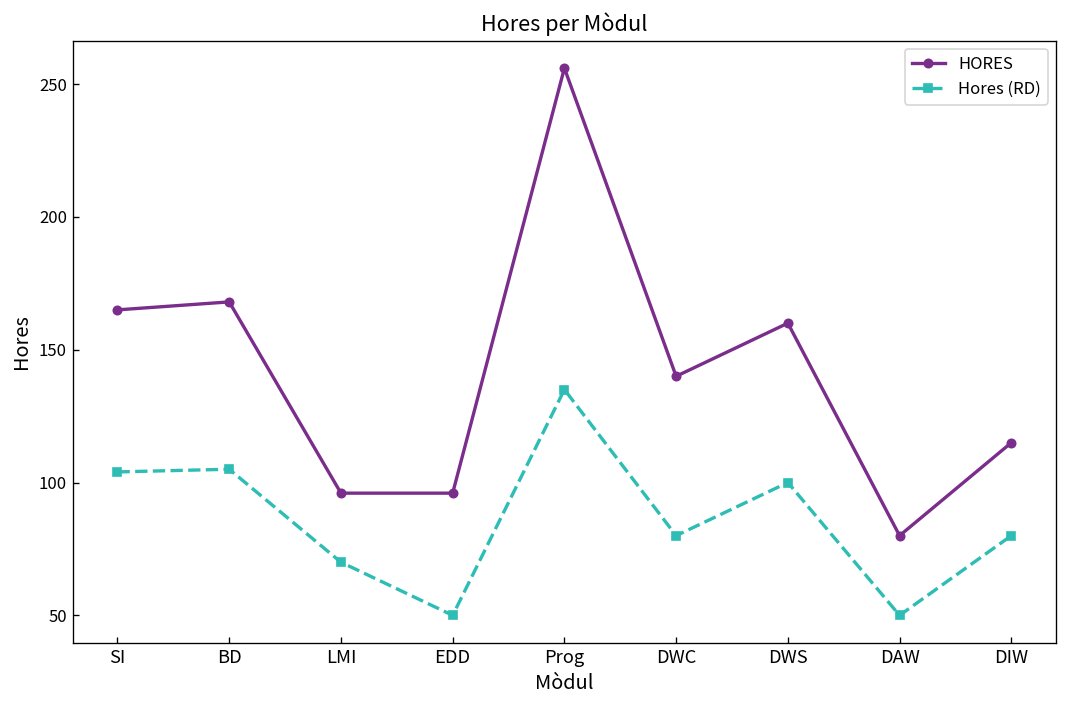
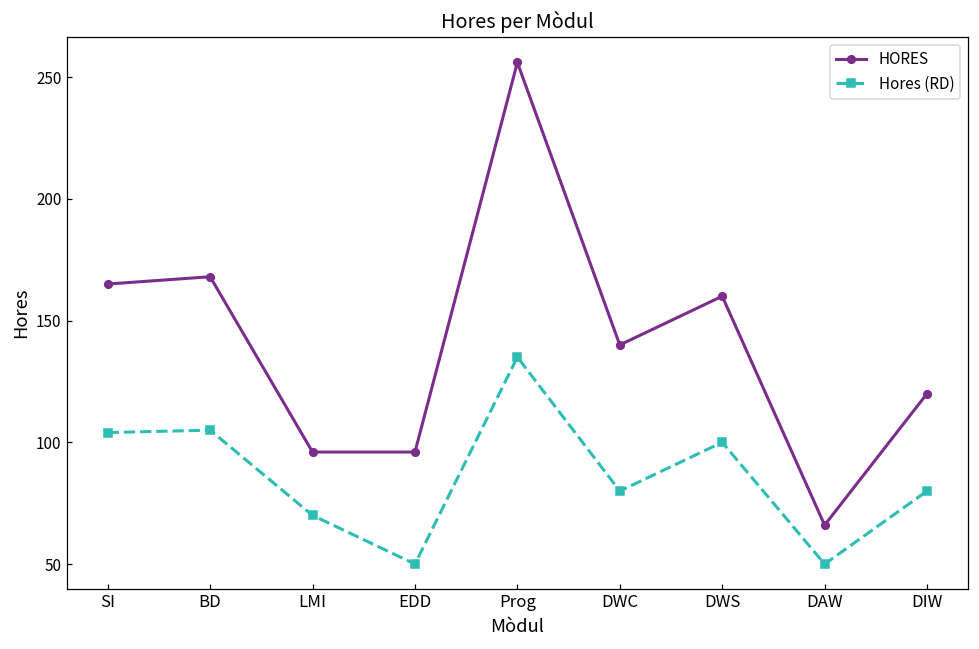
HORES, DAW: 80 -> 66
HORES, DIW: 115 -> 120
